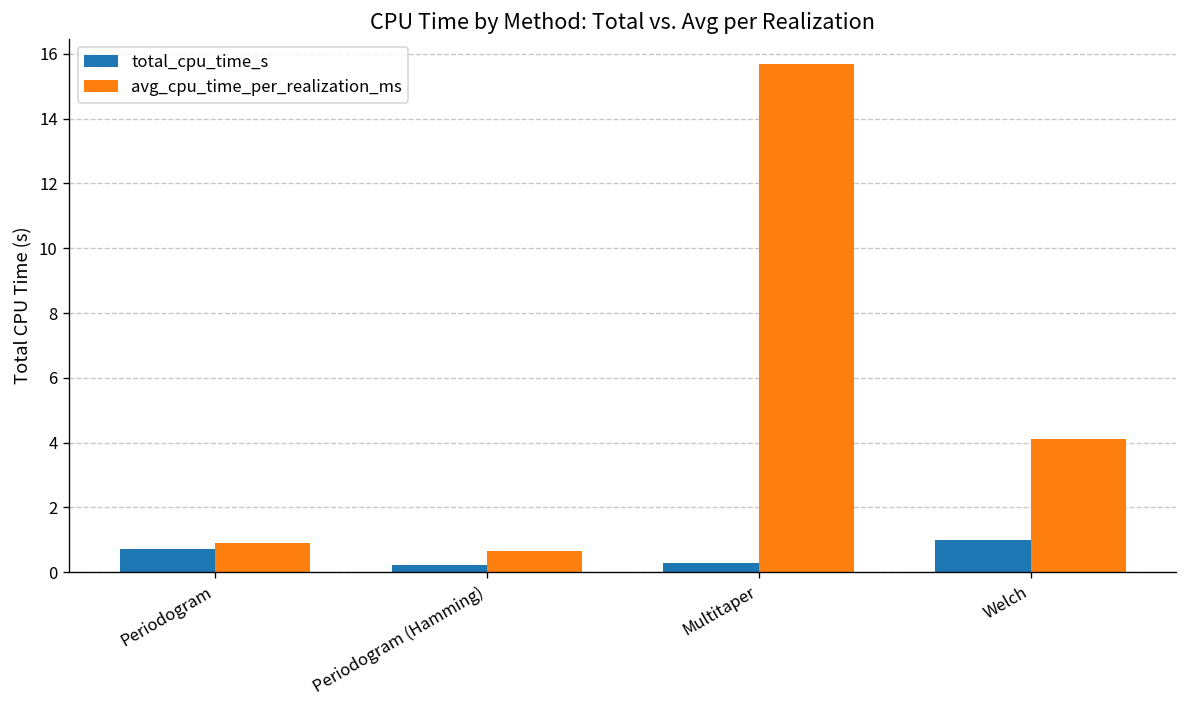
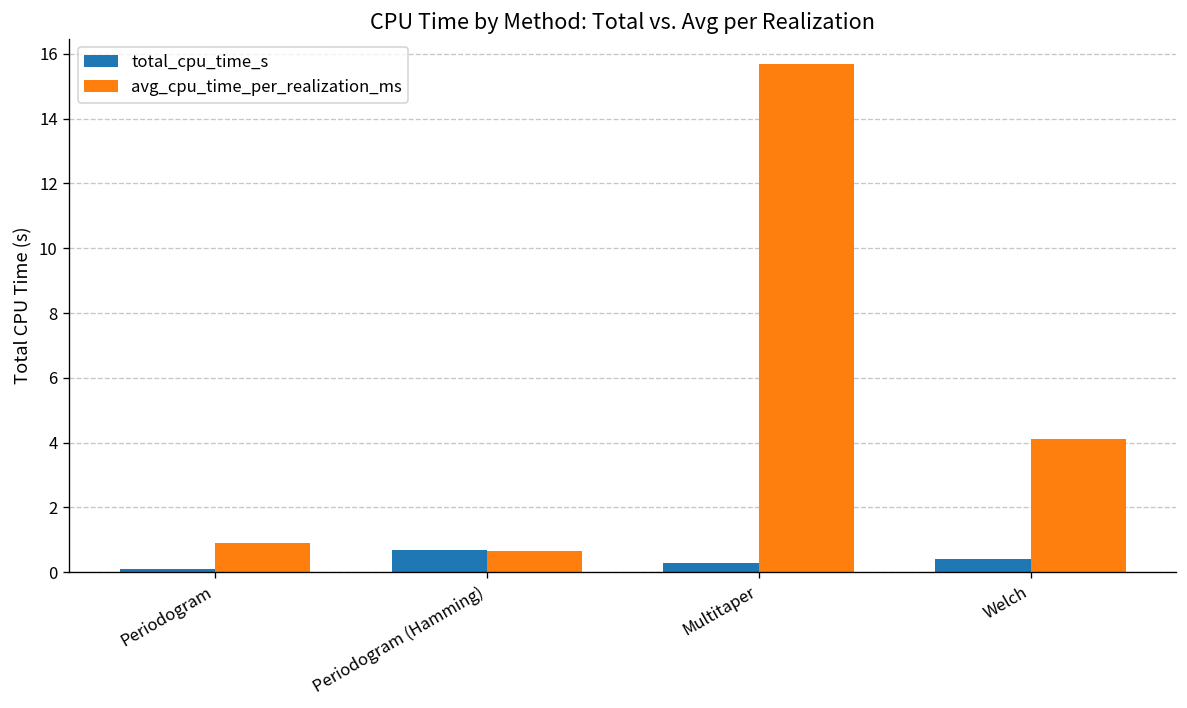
total_cpu_time_s, Periodogram: 0.7 -> 0.1
total_cpu_time_s, Periodogram (Hamming): 0.2 -> 0.7
total_cpu_time_s, Welch: 1.0 -> 0.4
